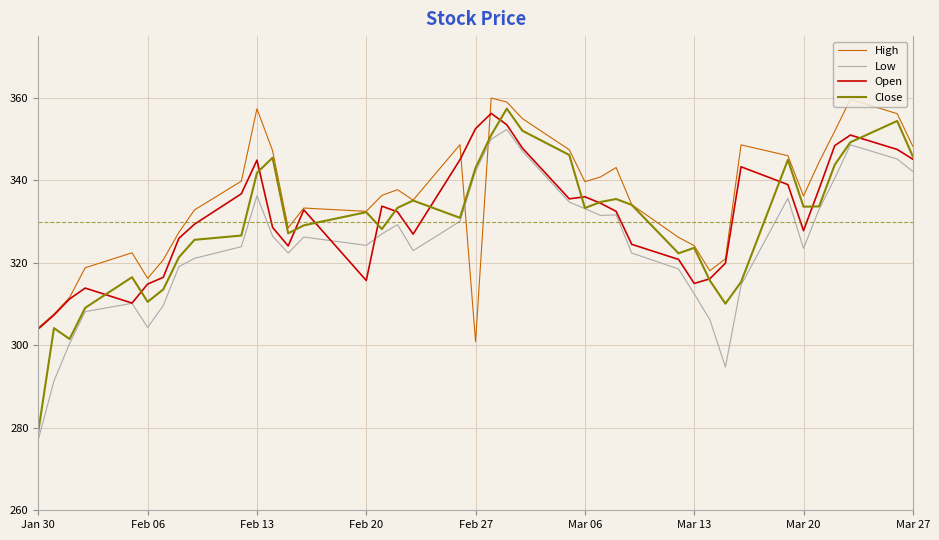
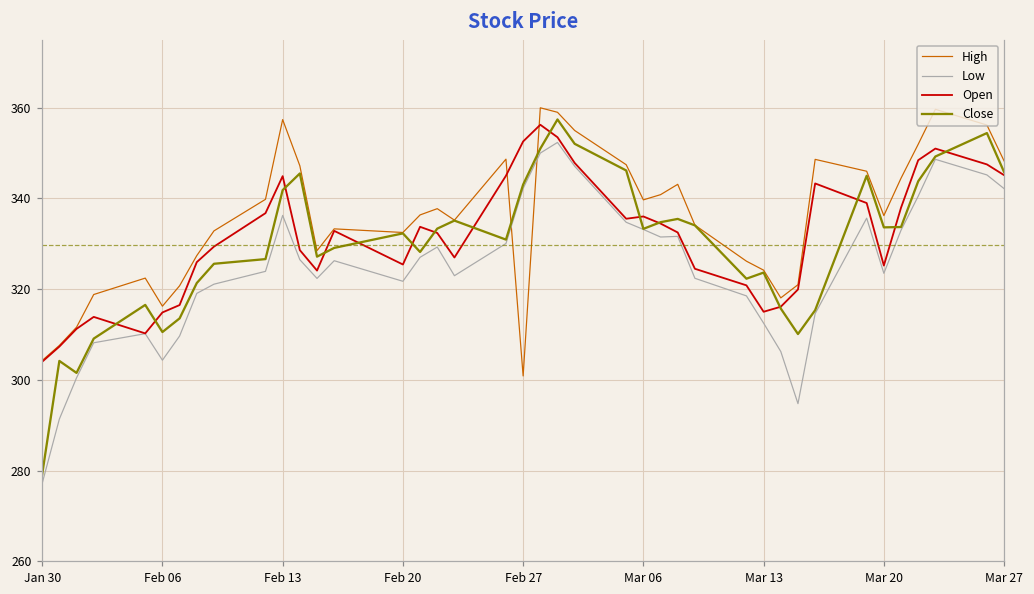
Low, Feb 20: 324 -> 322
Open, Feb 20: 316 -> 325
Open, Mar 20: 328 -> 325
